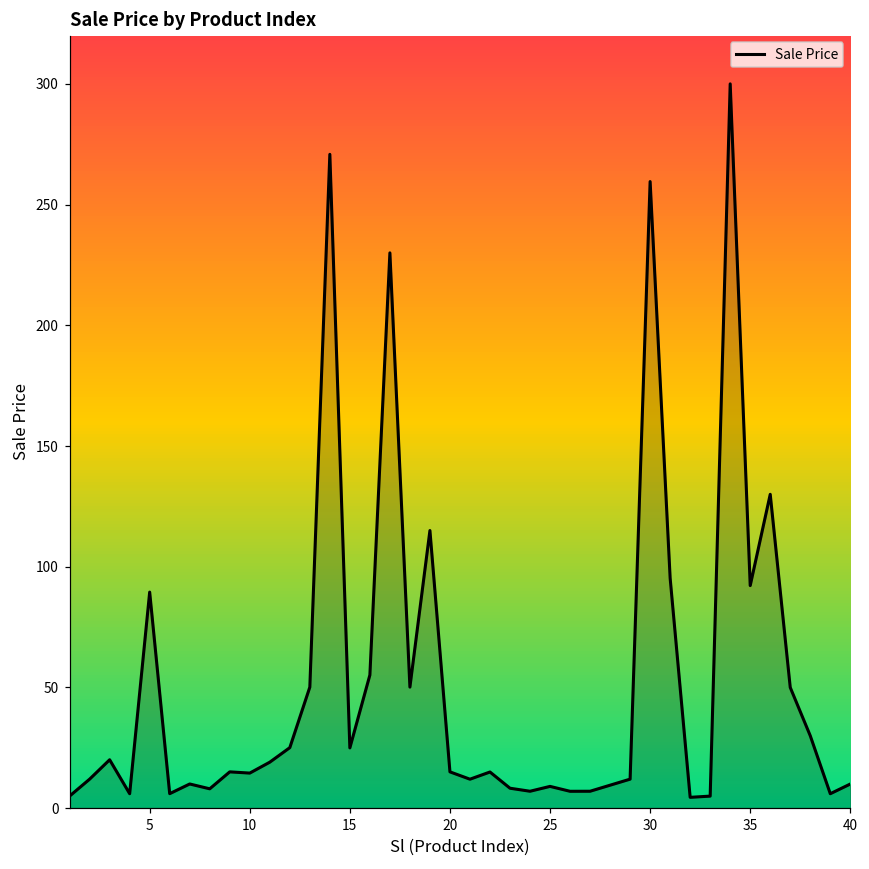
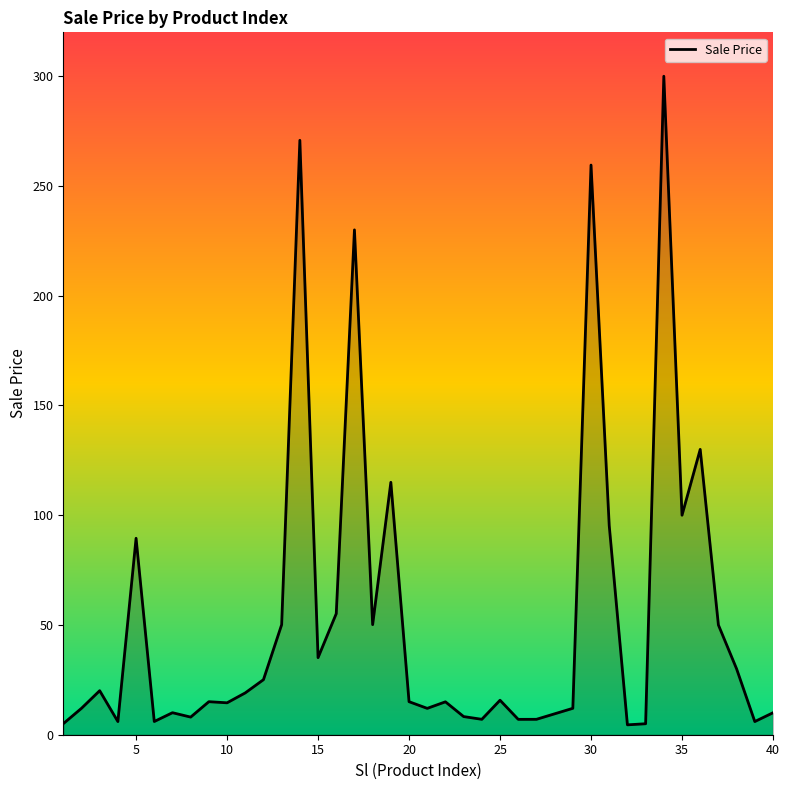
15: 25 -> 35
25: 9 -> 16
35: 92 -> 100
